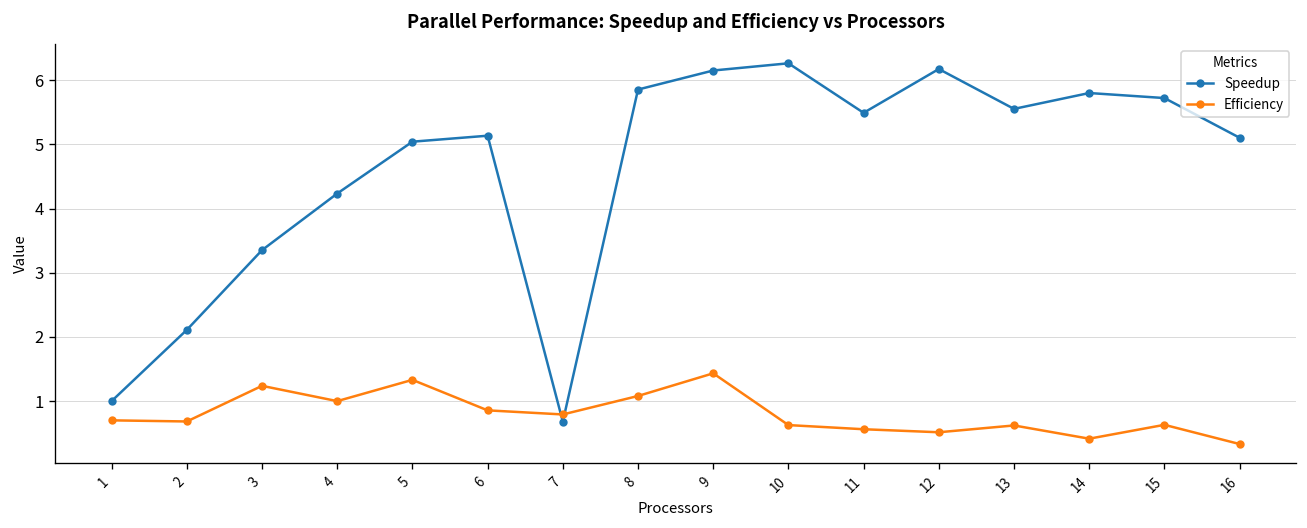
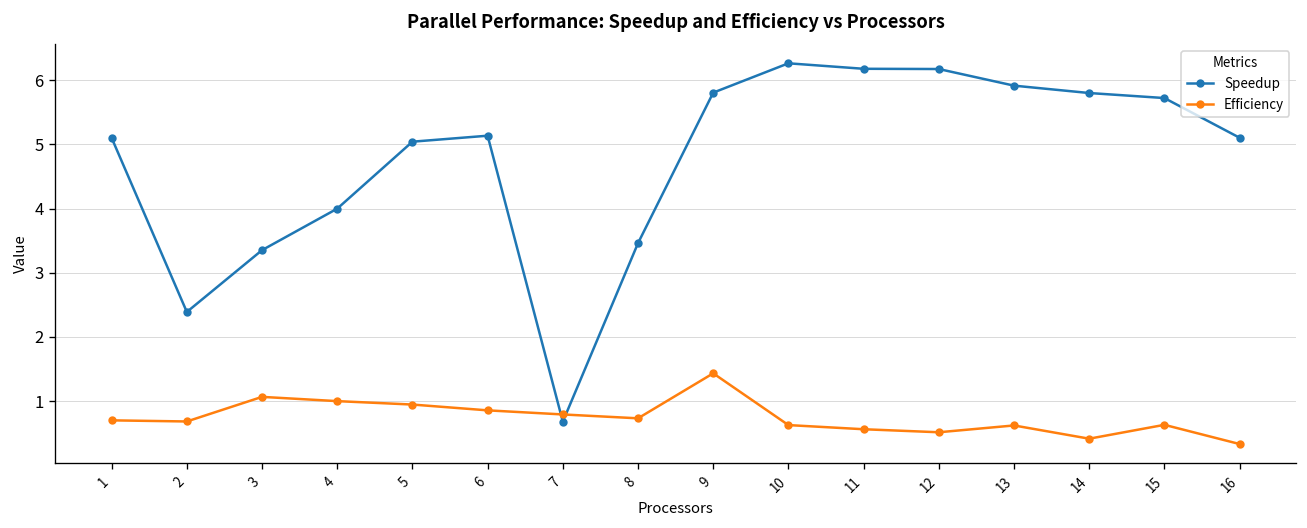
Speedup, 1: 1.0 -> 5.1
Speedup, 2: 2.1 -> 2.4
Efficiency, 3: 1.2 -> 1.1
Speedup, 4: 4.2 -> 4.0
Efficiency, 5: 1.3 -> 0.9
Speedup, 8: 5.9 -> 3.5
Efficiency, 8: 1.1 -> 0.7
Speedup, 9: 6.1 -> 5.8
Speedup, 11: 5.5 -> 6.2
Speedup, 13: 5.6 -> 5.9
